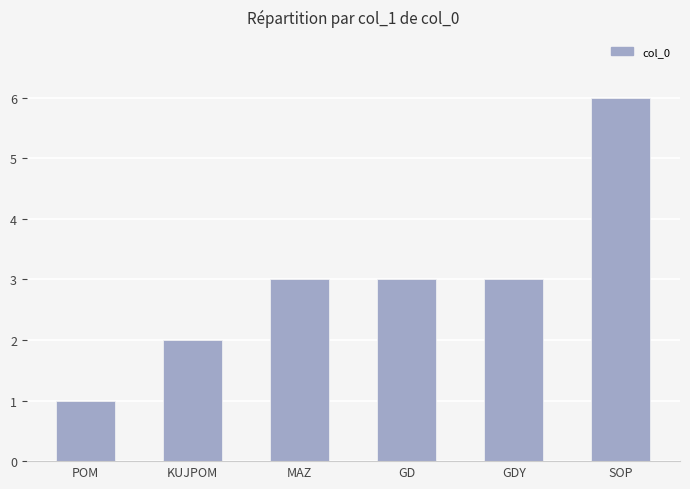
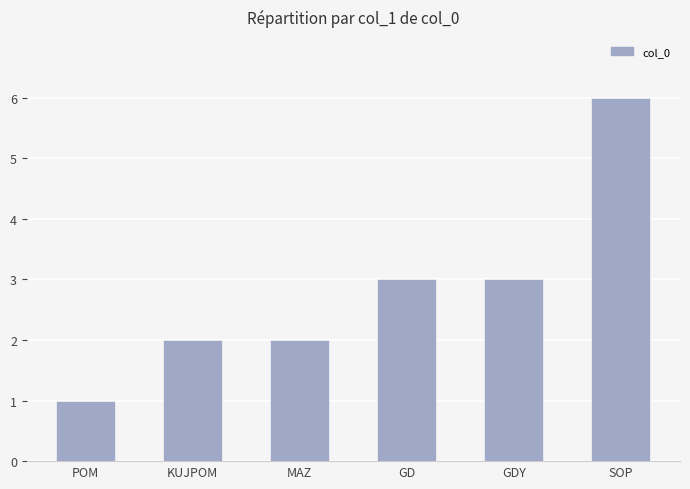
MAZ: 3 -> 2
